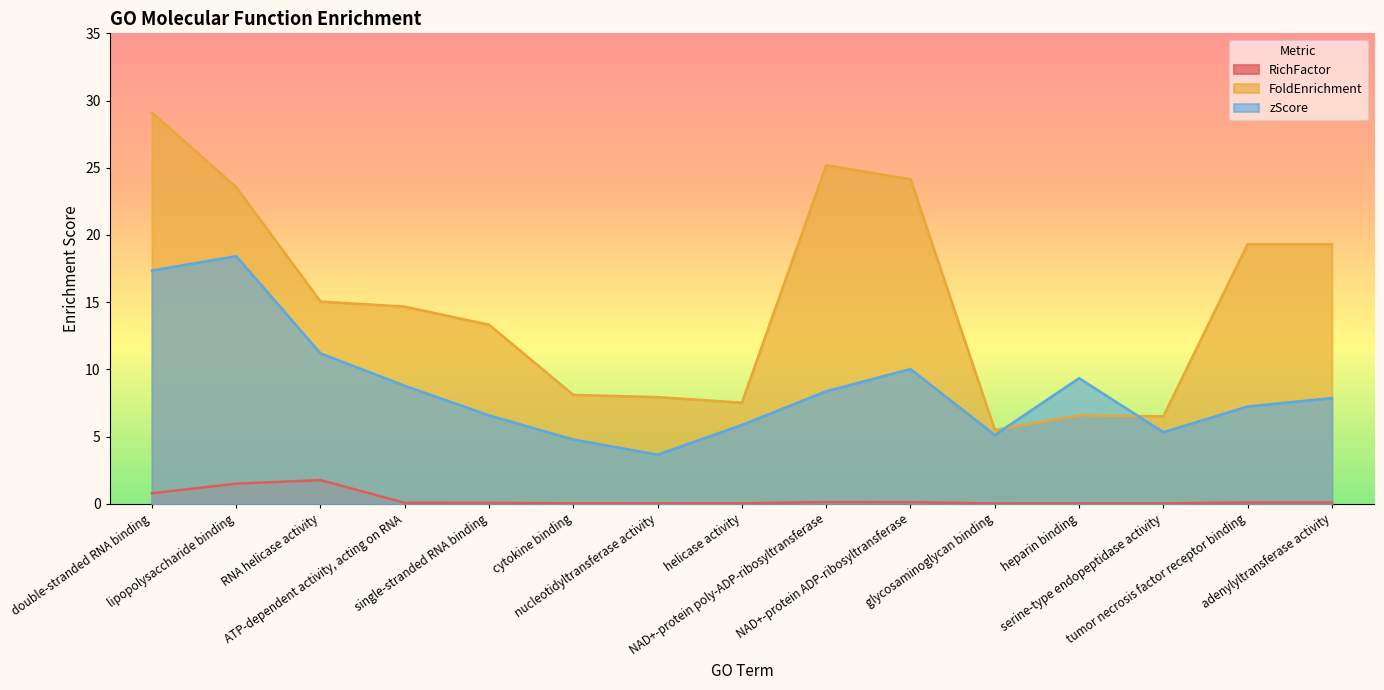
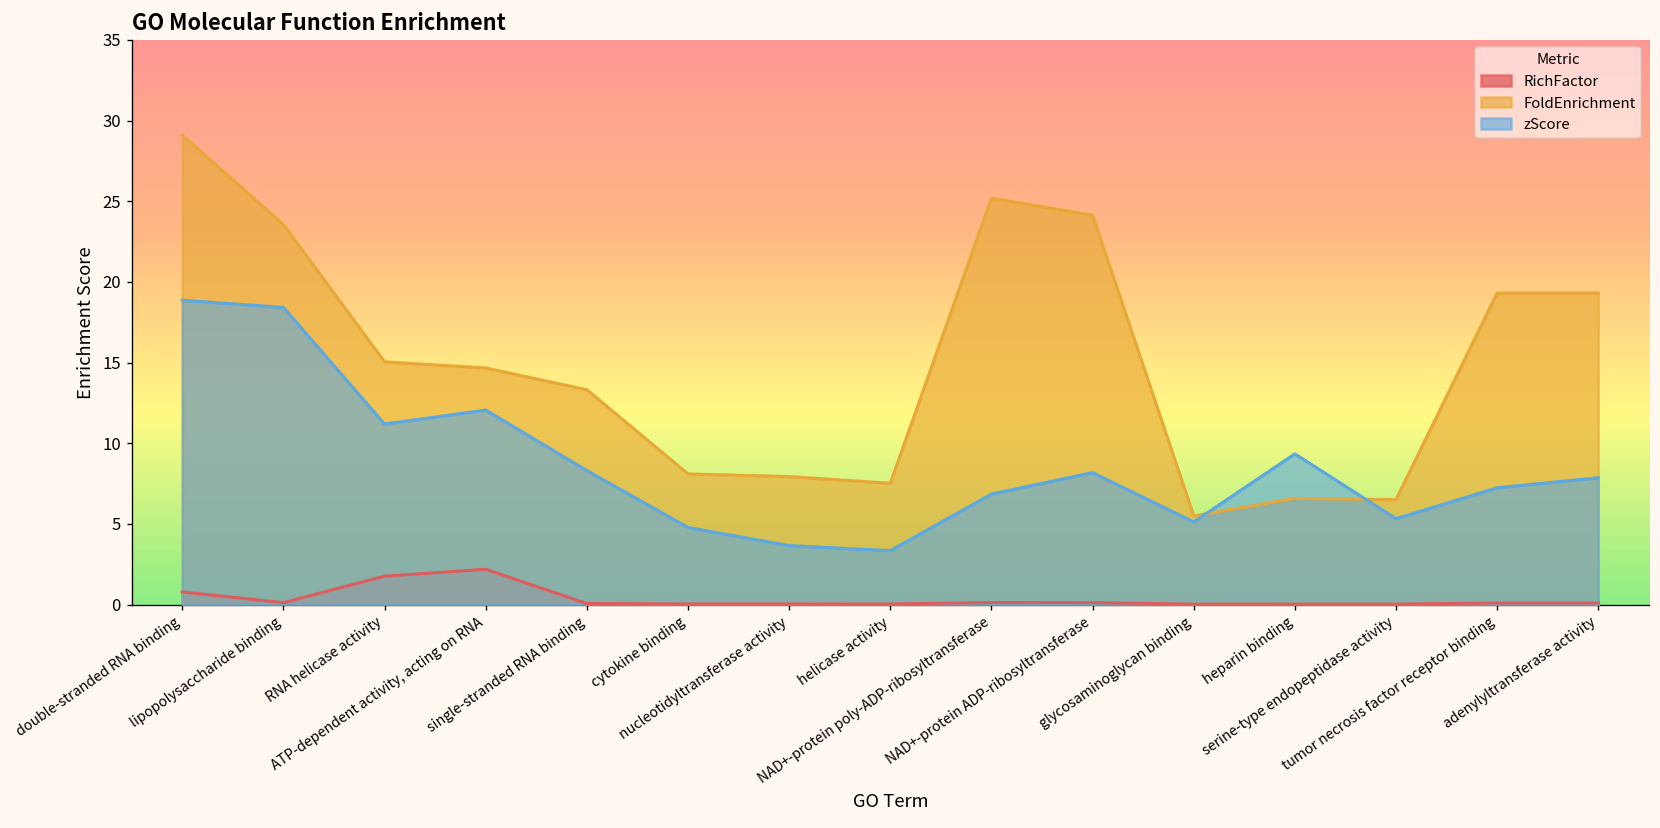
zScore, double-stranded RNA binding: 17.4 -> 18.9
RichFactor, lipopolysaccharide binding: 1.5 -> 0.1
RichFactor, ATP-dependent activity, acting on RNA: 0.1 -> 2.2
zScore, ATP-dependent activity, acting on RNA: 8.8 -> 12.1
zScore, single-stranded RNA binding: 6.6 -> 8.3
zScore, helicase activity: 5.9 -> 3.3
zScore, NAD+-protein poly-ADP-ribosyltransferase: 8.4 -> 6.9
zScore, NAD+-protein ADP-ribosyltransferase: 10.0 -> 8.2
